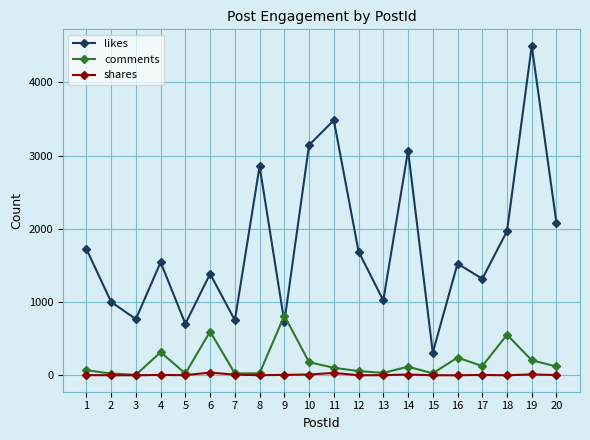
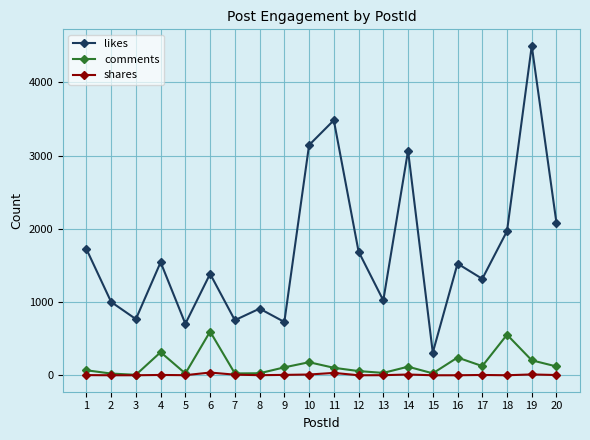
likes, 8: 2900 -> 900
comments, 9: 800 -> 100
